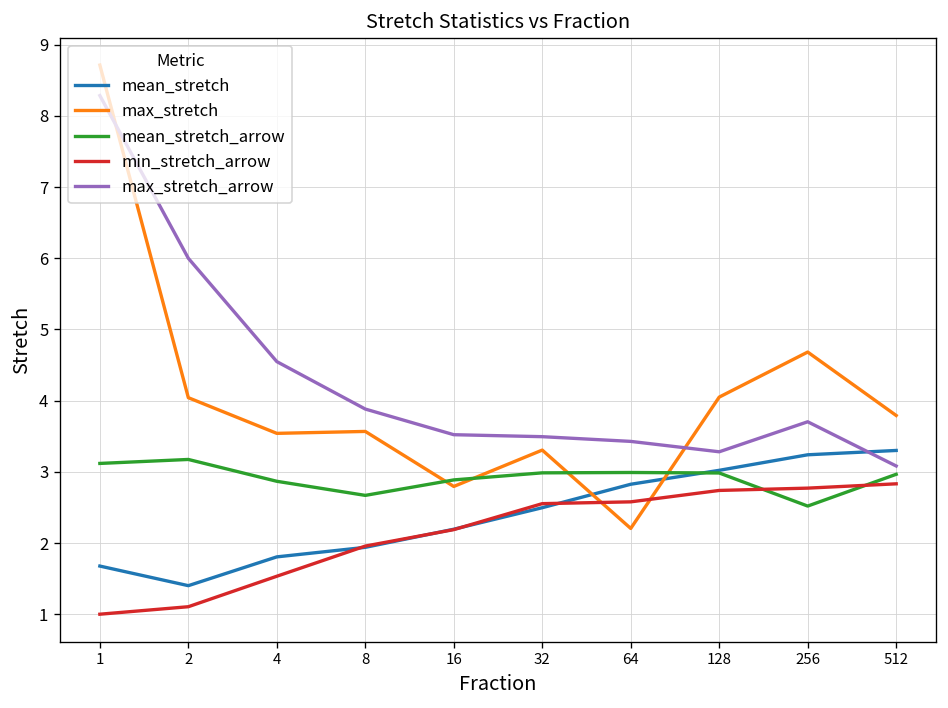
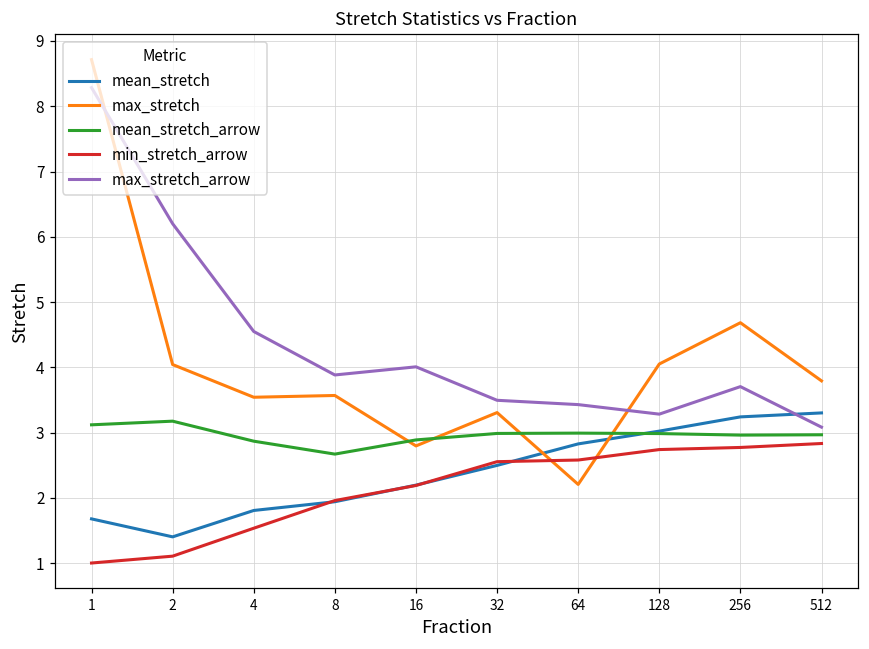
max_stretch_arrow, 2: 6.0 -> 6.2
max_stretch_arrow, 16: 3.5 -> 4.0
mean_stretch_arrow, 256: 2.5 -> 3.0
